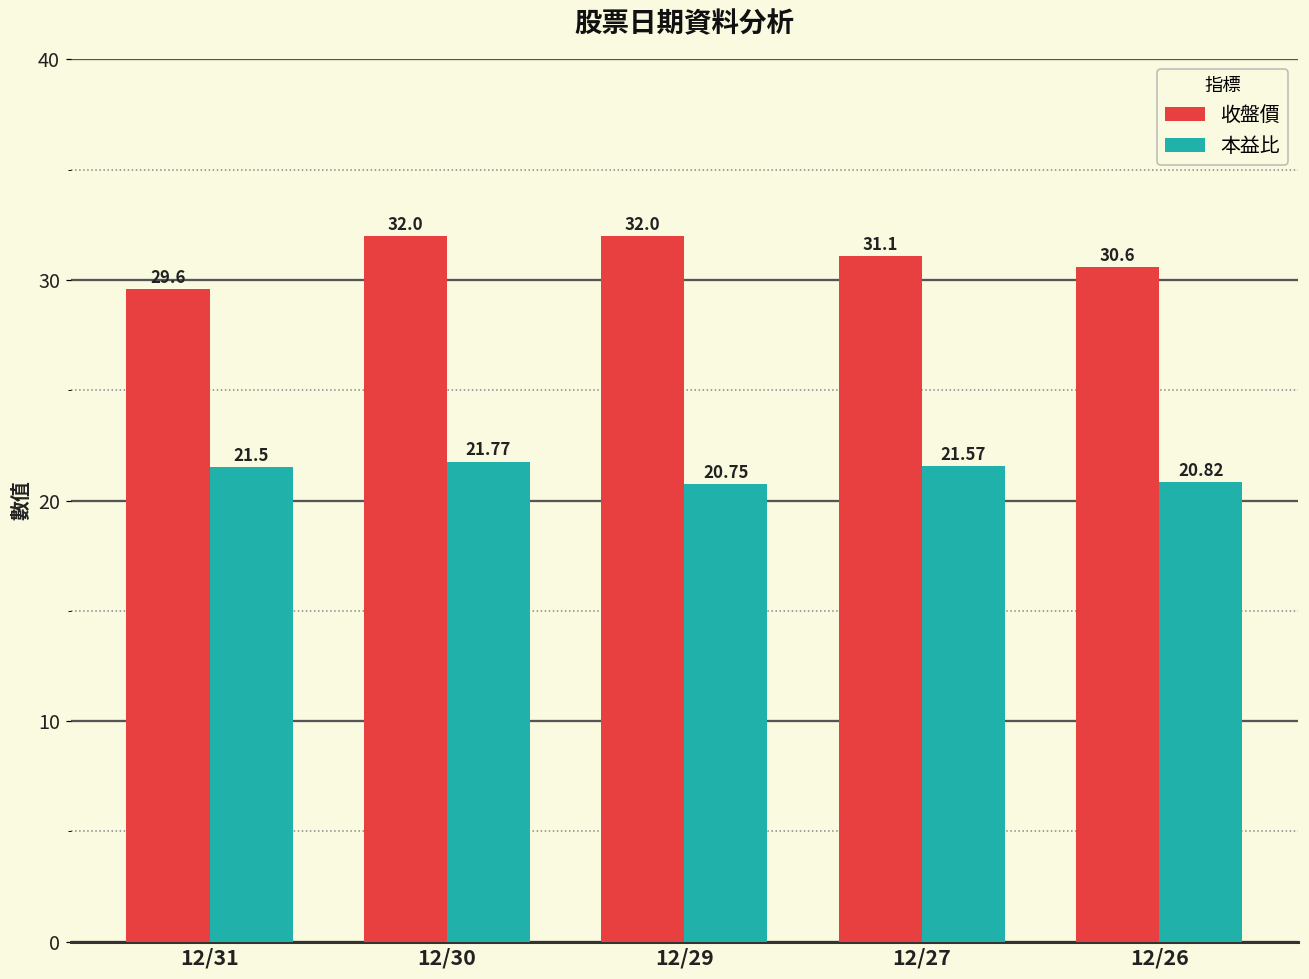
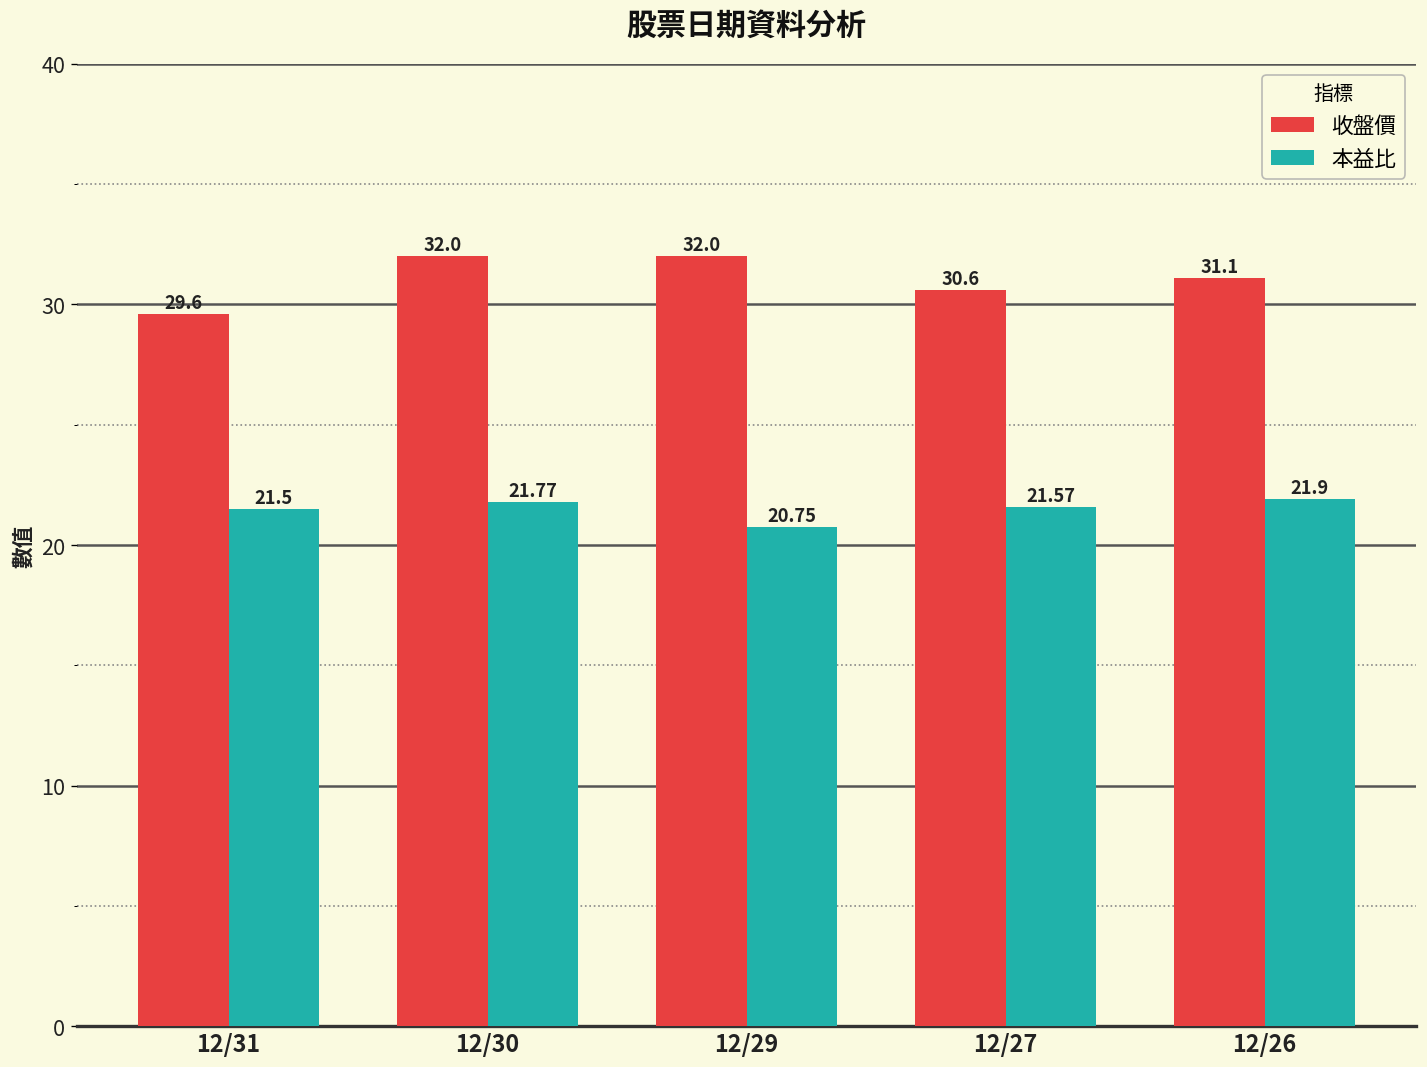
收盤價, 12/27: 31.1 -> 30.6
收盤價, 12/26: 30.6 -> 31.1
本益比, 12/26: 20.82 -> 21.9
